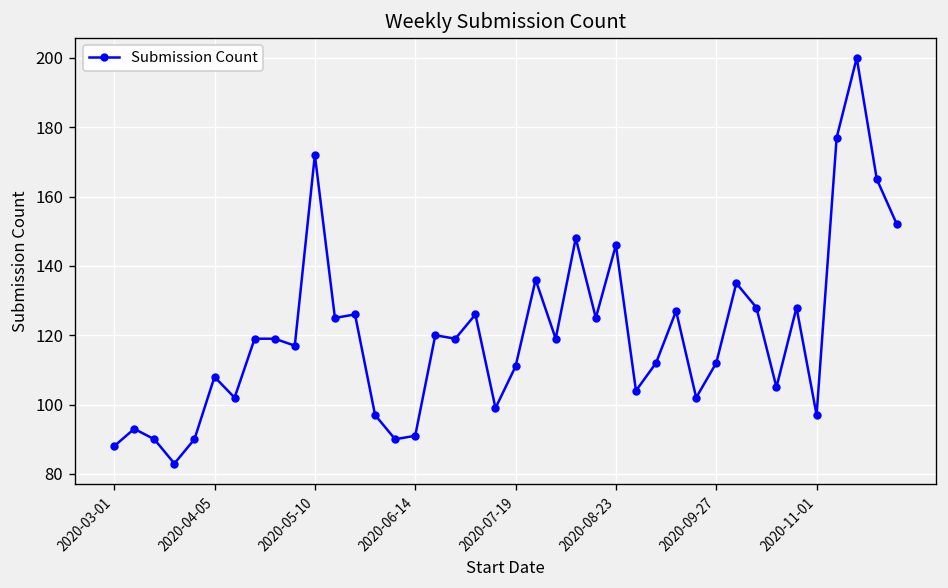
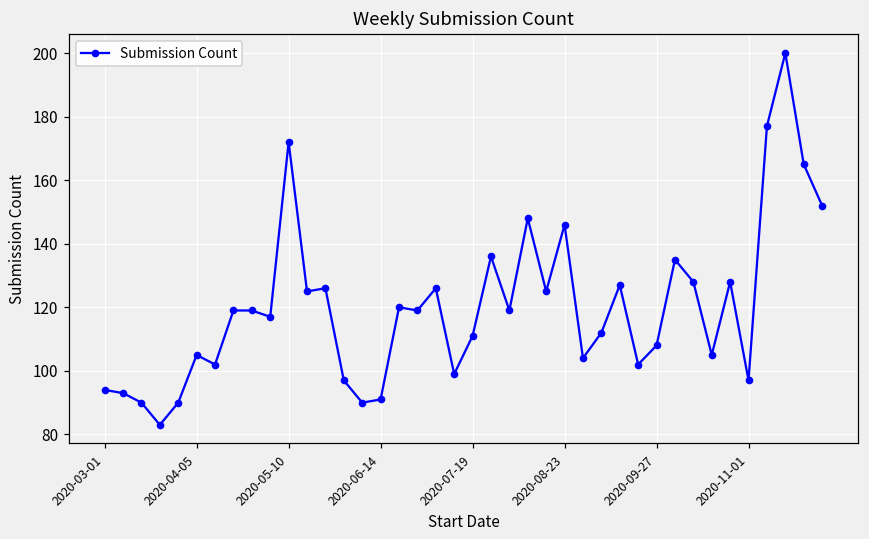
2020-03-01: 88 -> 94
2020-04-05: 108 -> 105
2020-09-27: 112 -> 108
